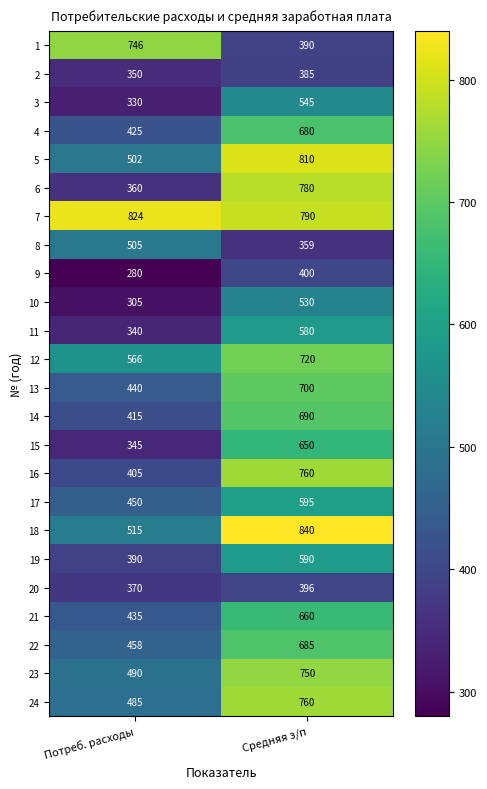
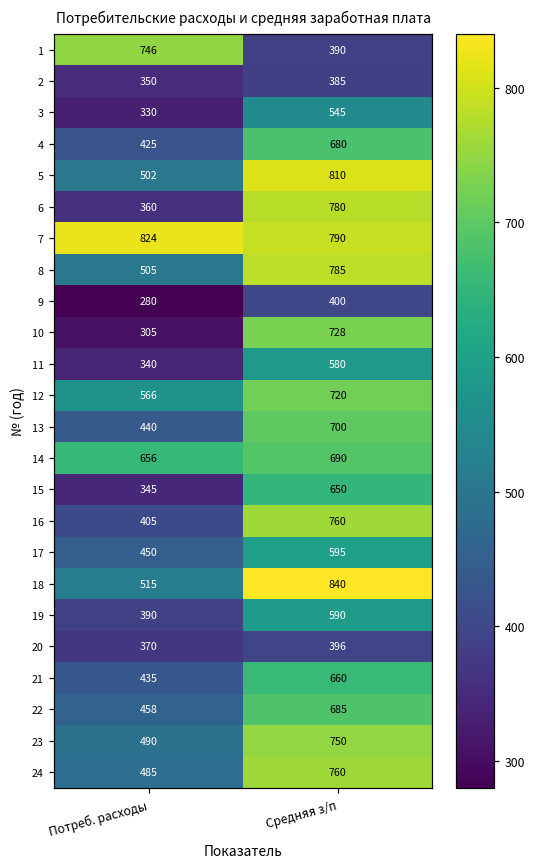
8, Средняя з/п: 359 -> 785
10, Средняя з/п: 530 -> 728
14, Потреб. расходы: 415 -> 656
